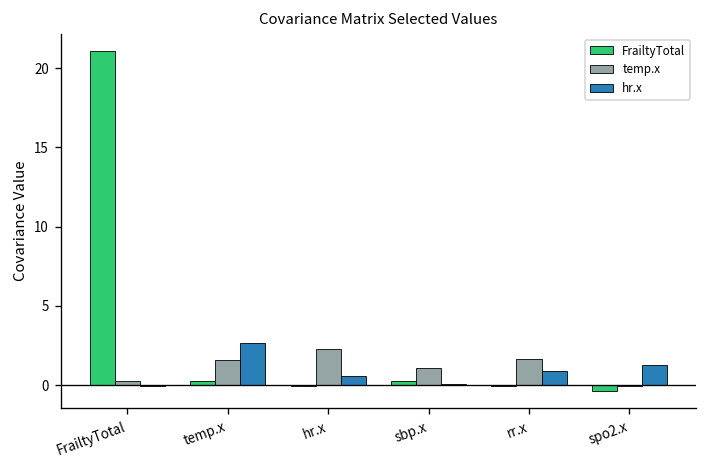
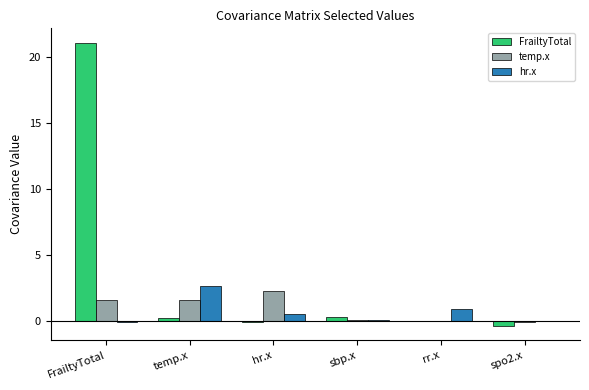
temp.x, FrailtyTotal: 0.2 -> 1.6
temp.x, sbp.x: 1.1 -> 0.1
temp.x, rr.x: 1.6 -> 0.0
hr.x, spo2.x: 1.2 -> 0.0
